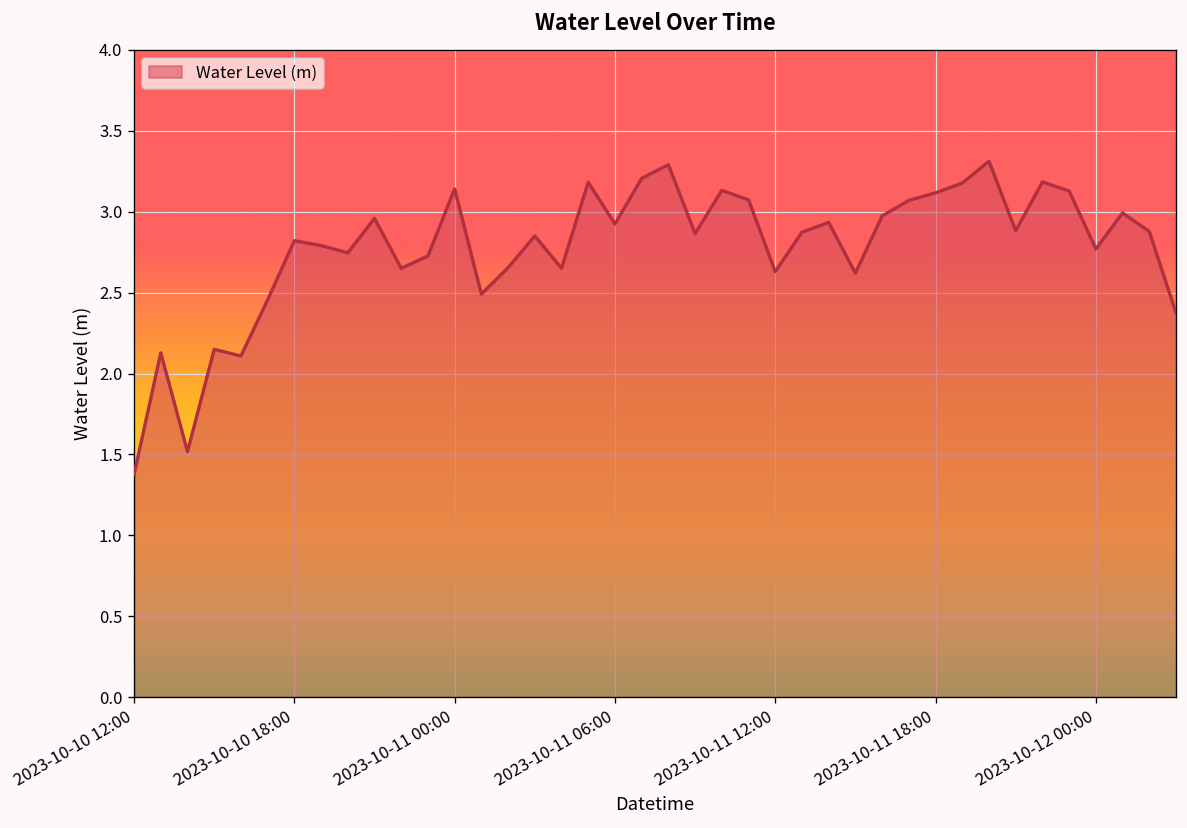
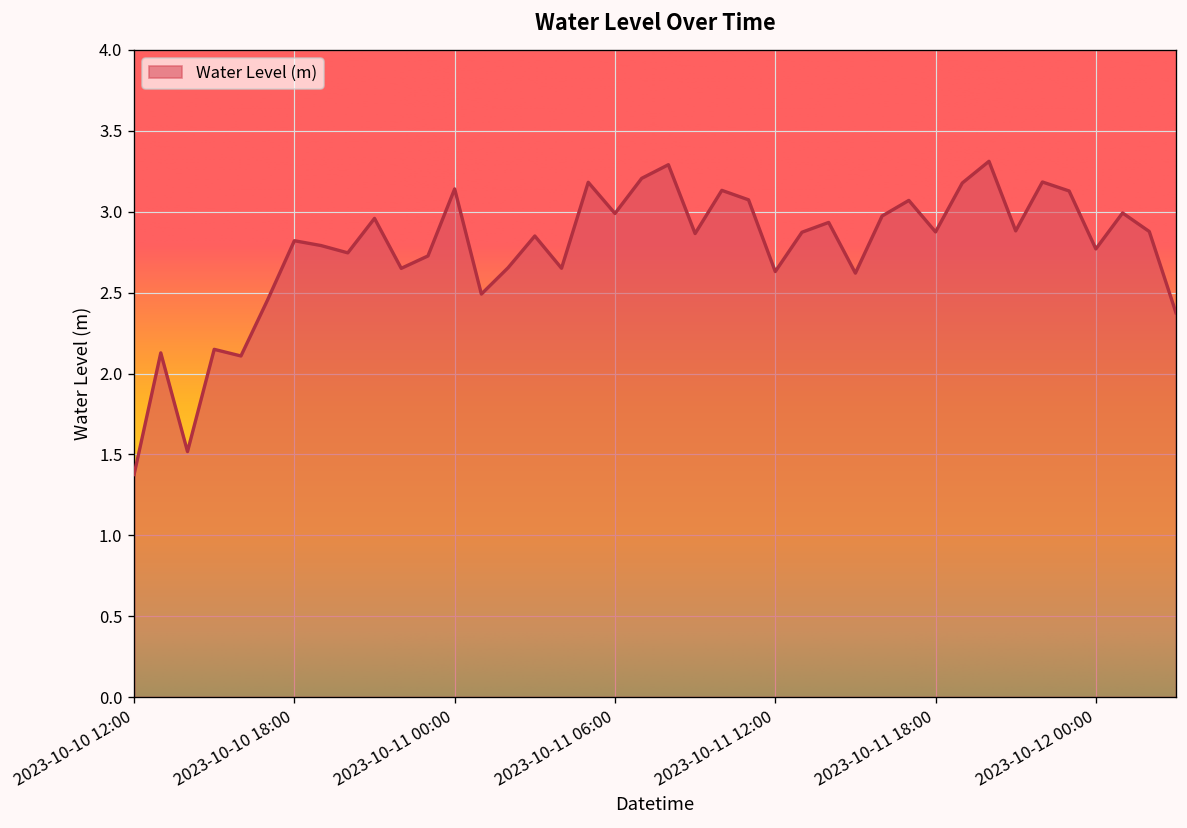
2023-10-11 06:00: 2.92 -> 2.99
2023-10-11 18:00: 3.12 -> 2.88
